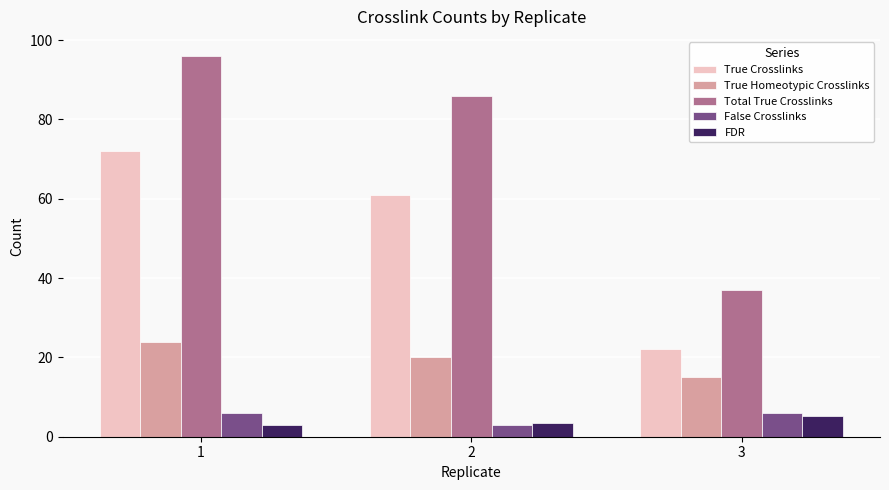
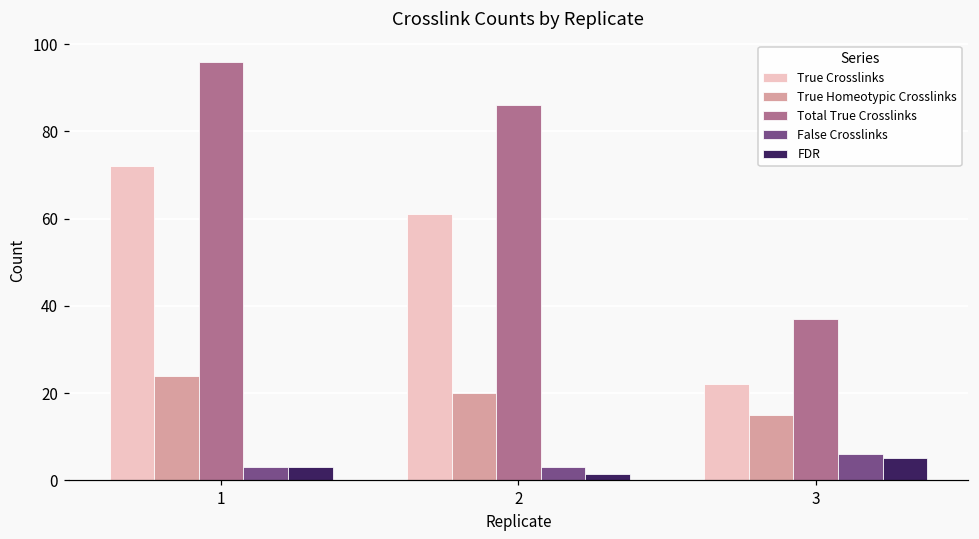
False Crosslinks, 1: 6 -> 3
FDR, 2: 4 -> 1
